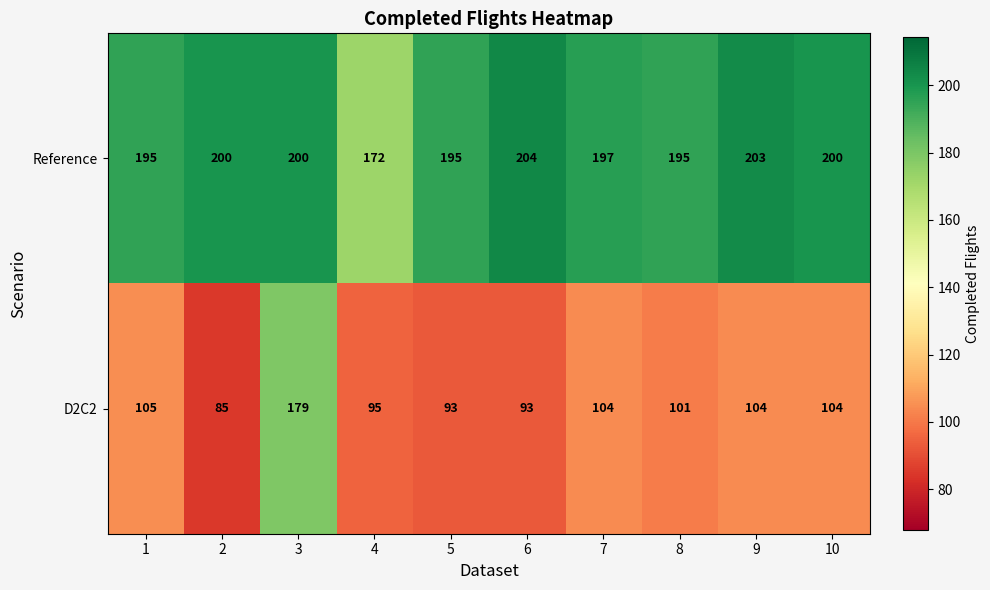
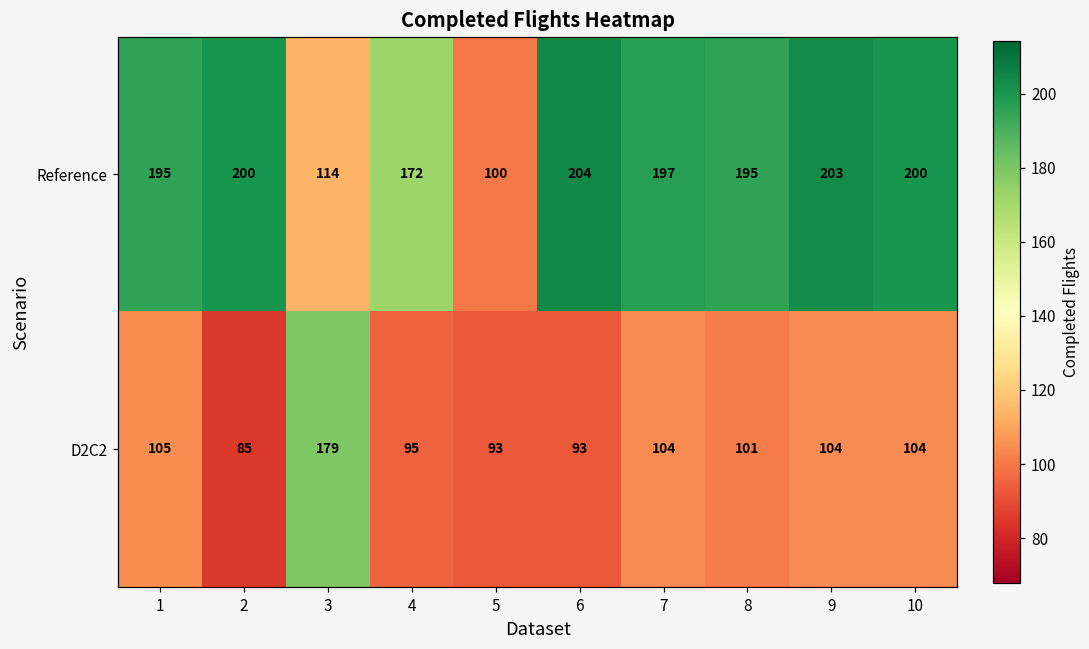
Reference, 3: 200 -> 114
Reference, 5: 195 -> 100
